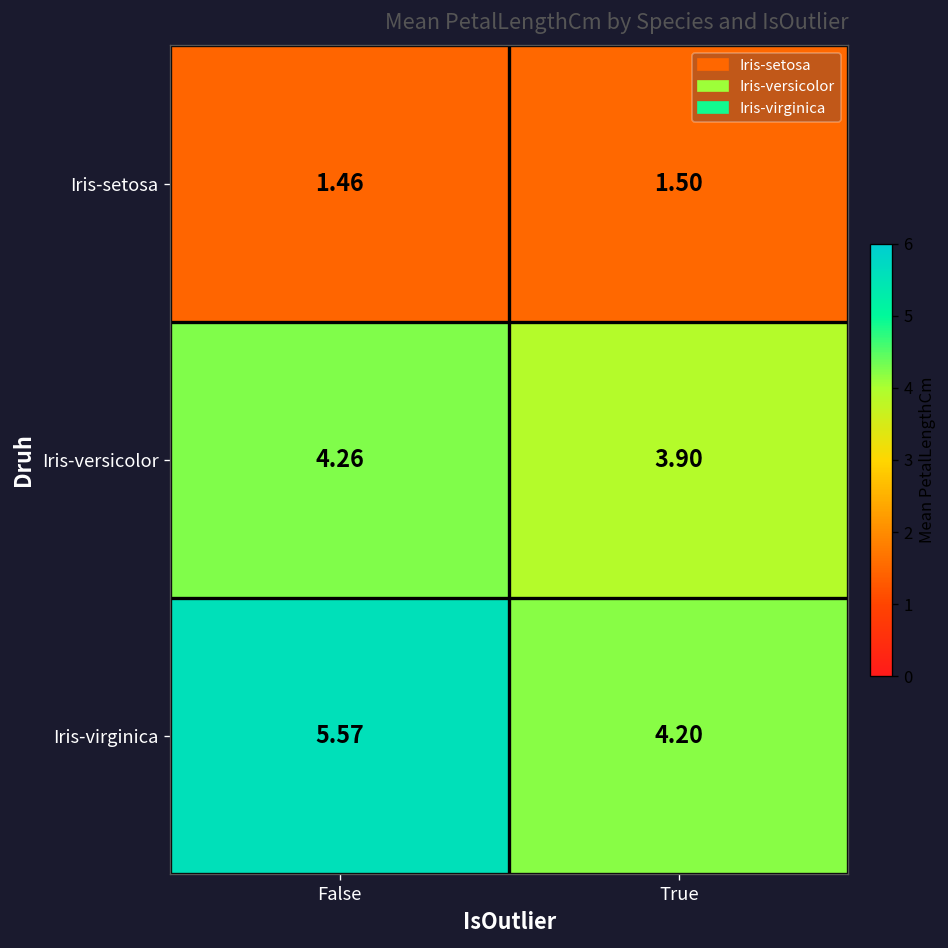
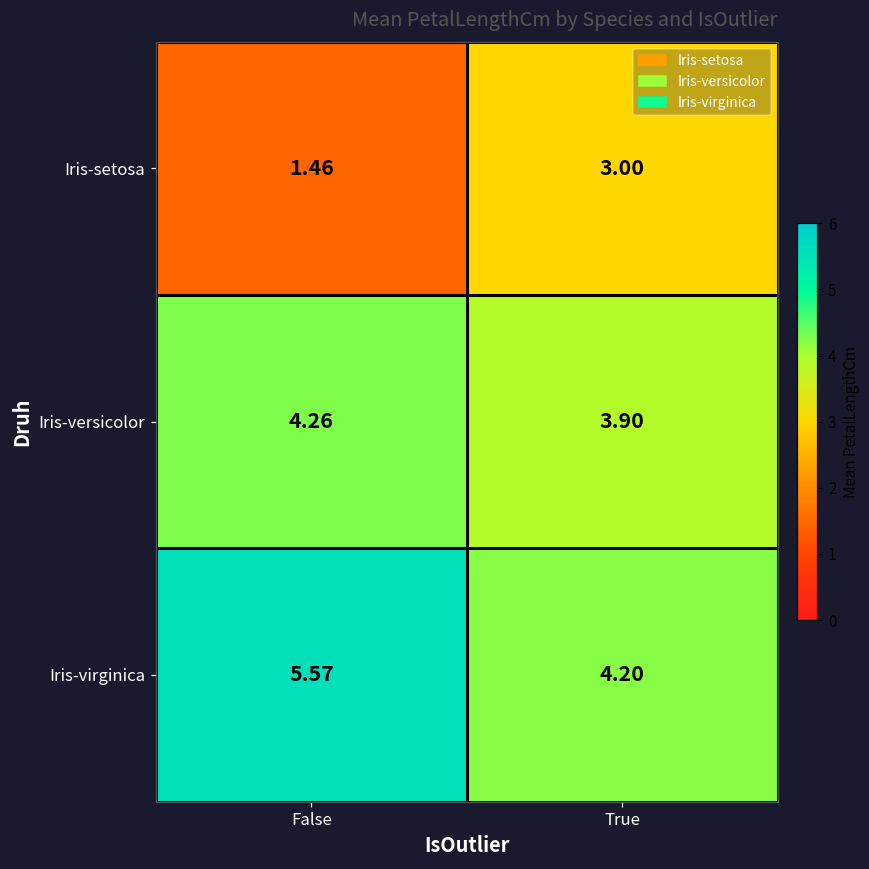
Iris-setosa, True: 1.50 -> 3.00
